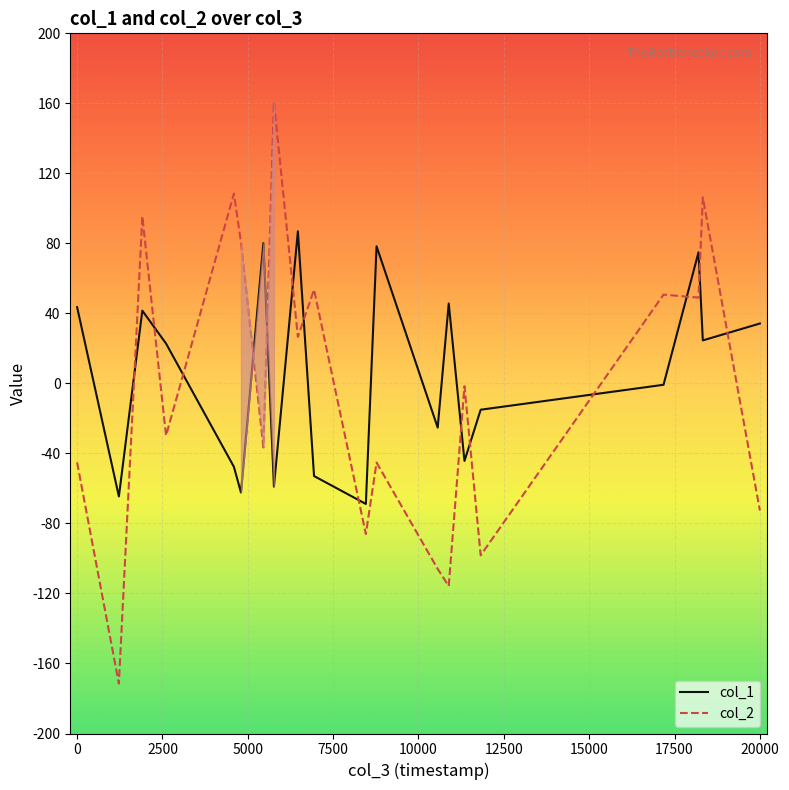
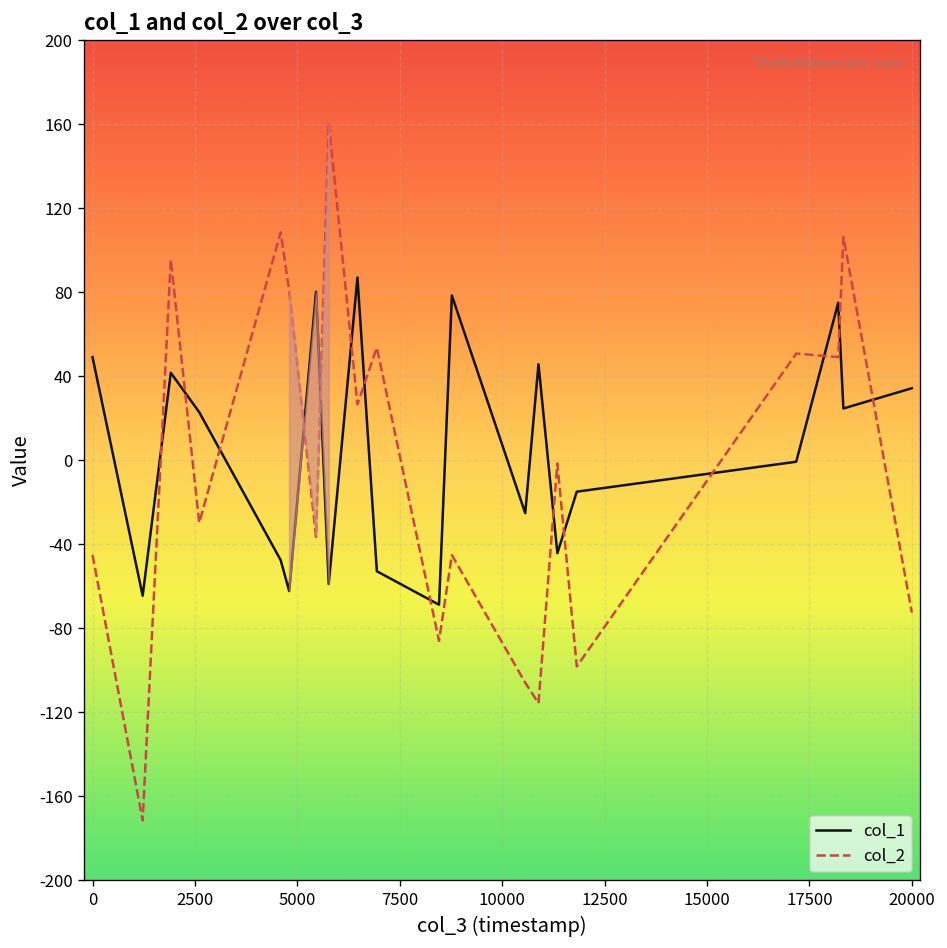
col_1, 0: 44 -> 49
